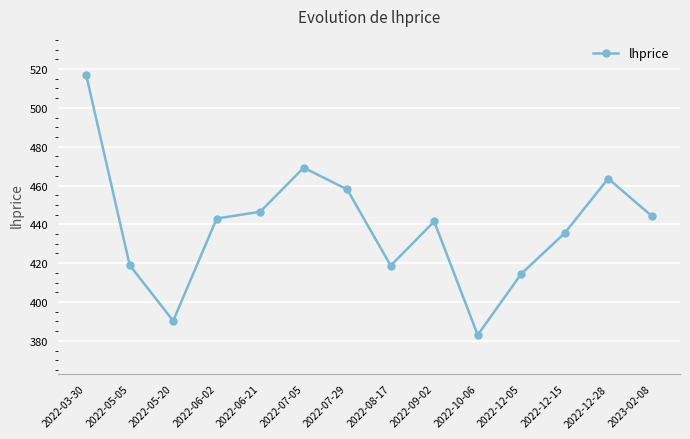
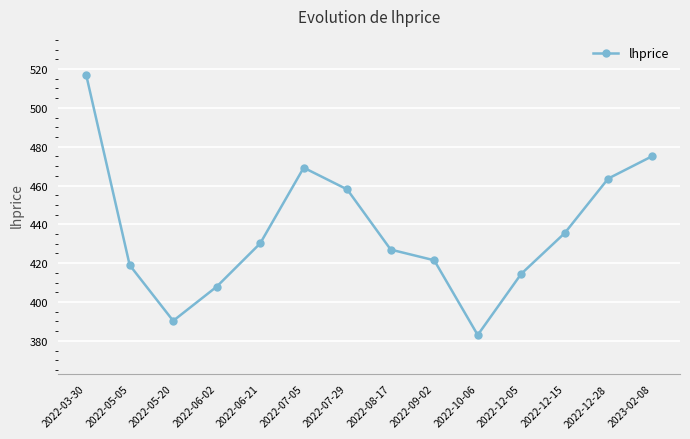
2022-06-02: 443 -> 408
2022-06-21: 447 -> 430
2022-08-17: 419 -> 427
2022-09-02: 442 -> 422
2023-02-08: 444 -> 475
